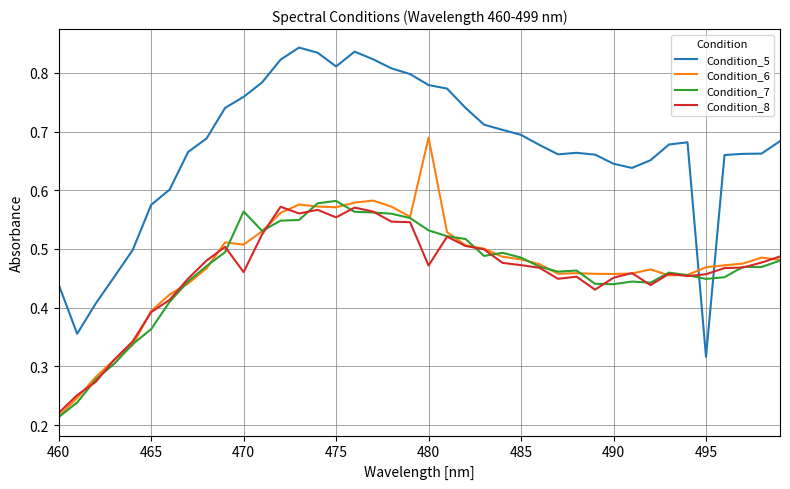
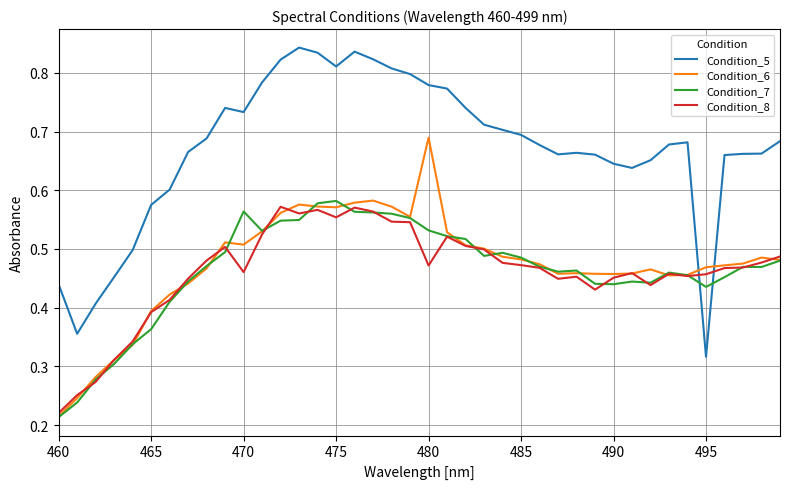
Condition_5, 470: 0.76 -> 0.73
Condition_7, 495: 0.45 -> 0.44
